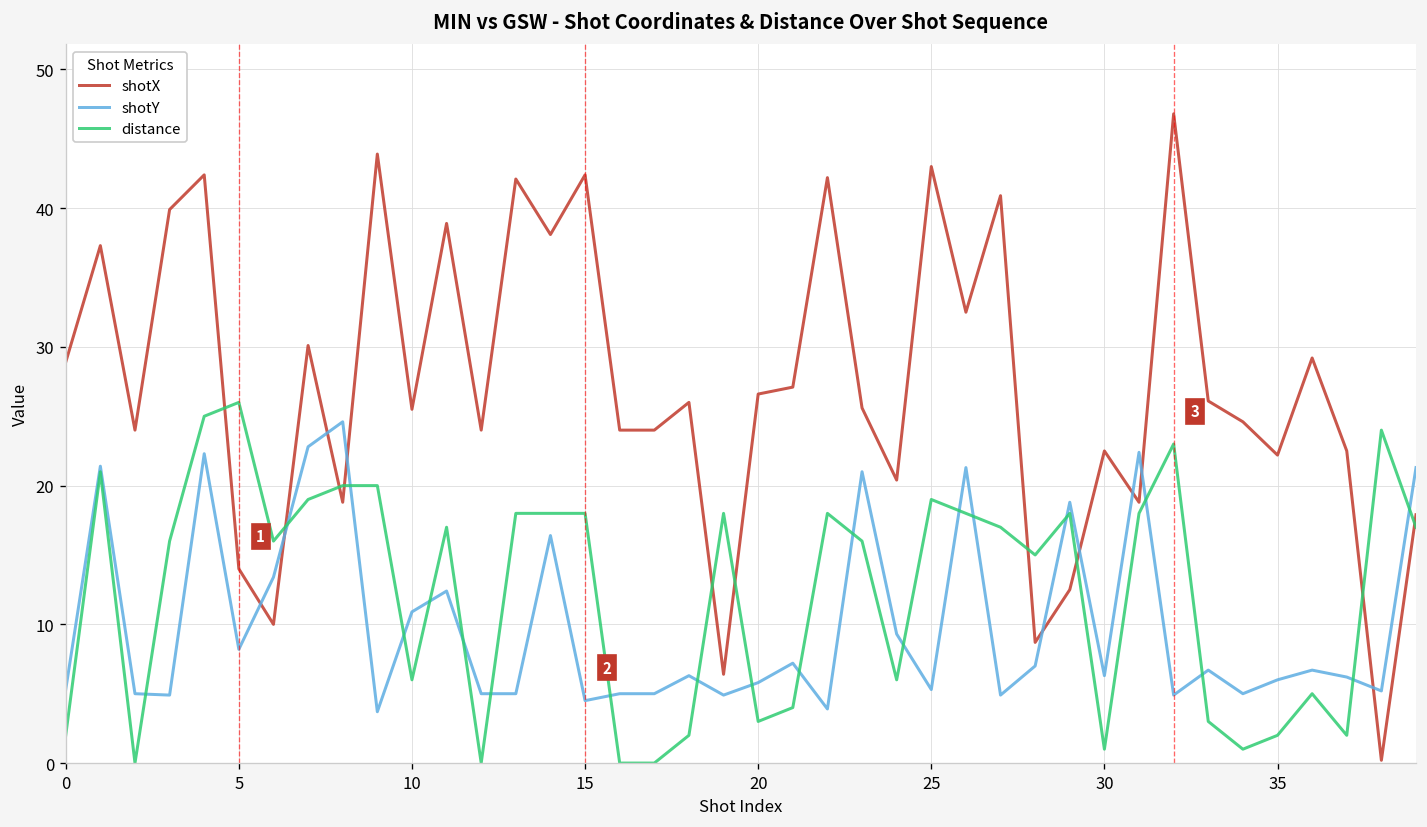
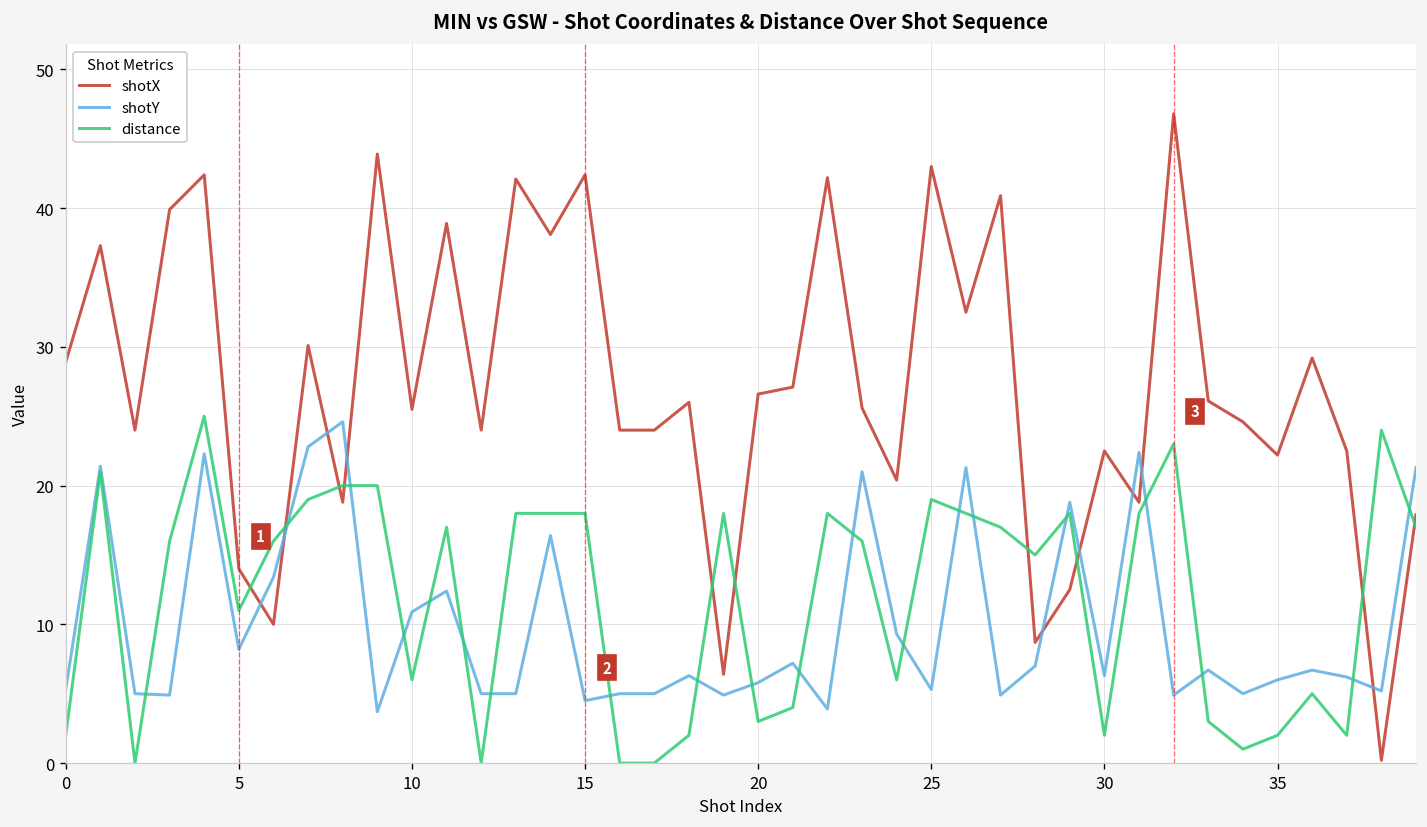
distance, 5: 26 -> 11
distance, 30: 1 -> 2
